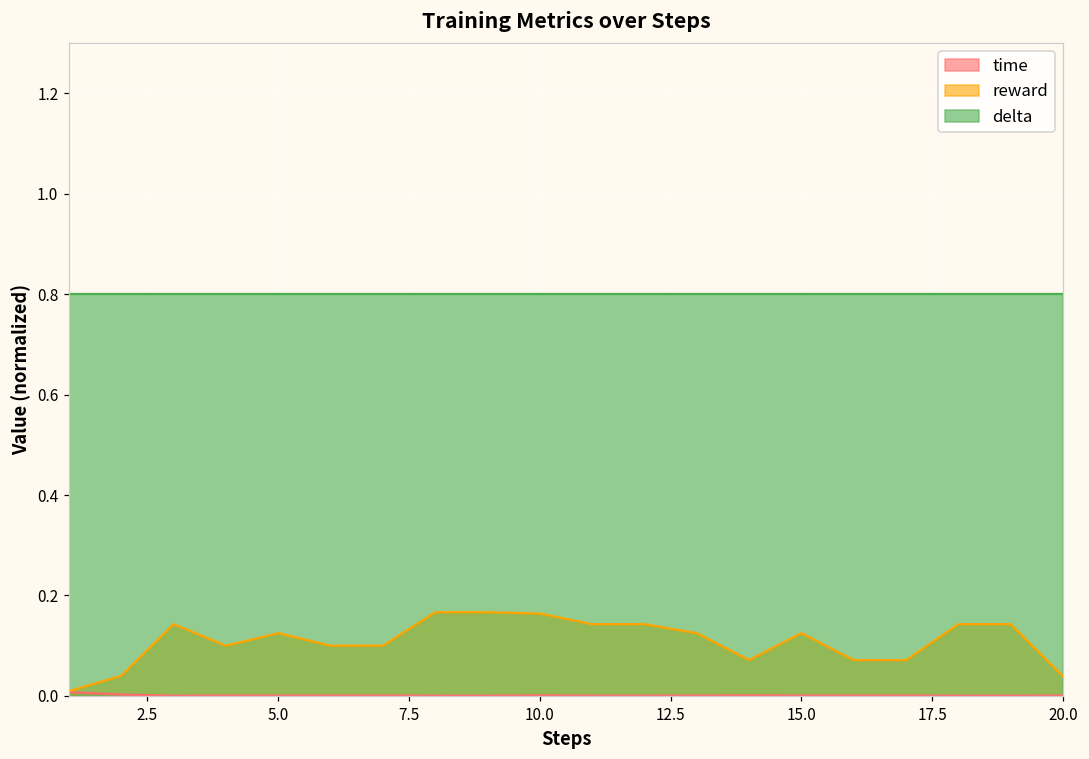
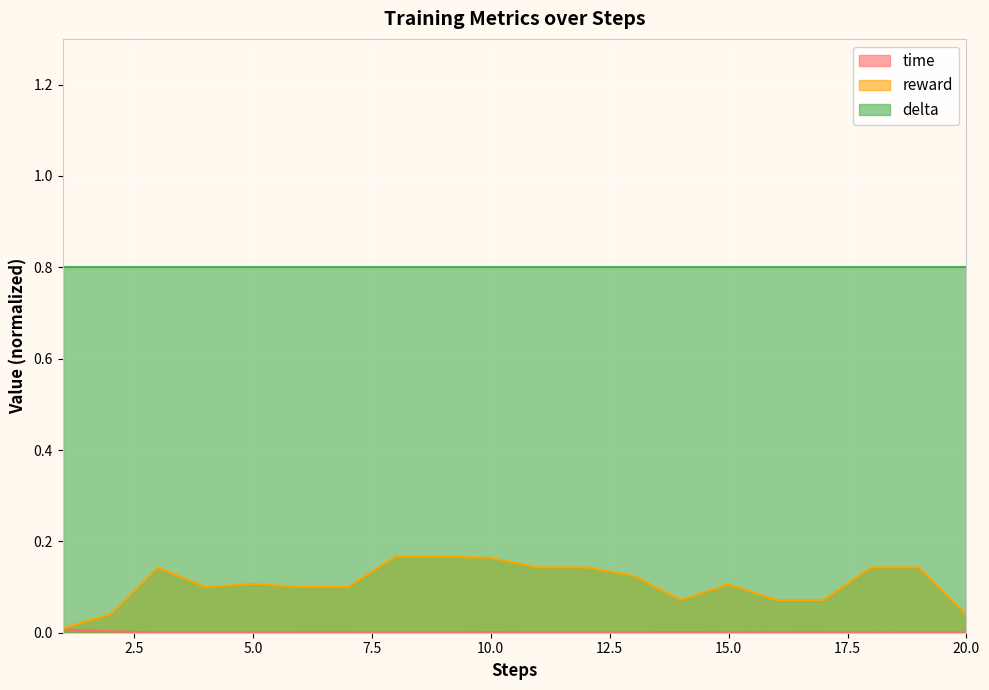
reward, 5.0: 0.13 -> 0.11
reward, 15.0: 0.13 -> 0.11
